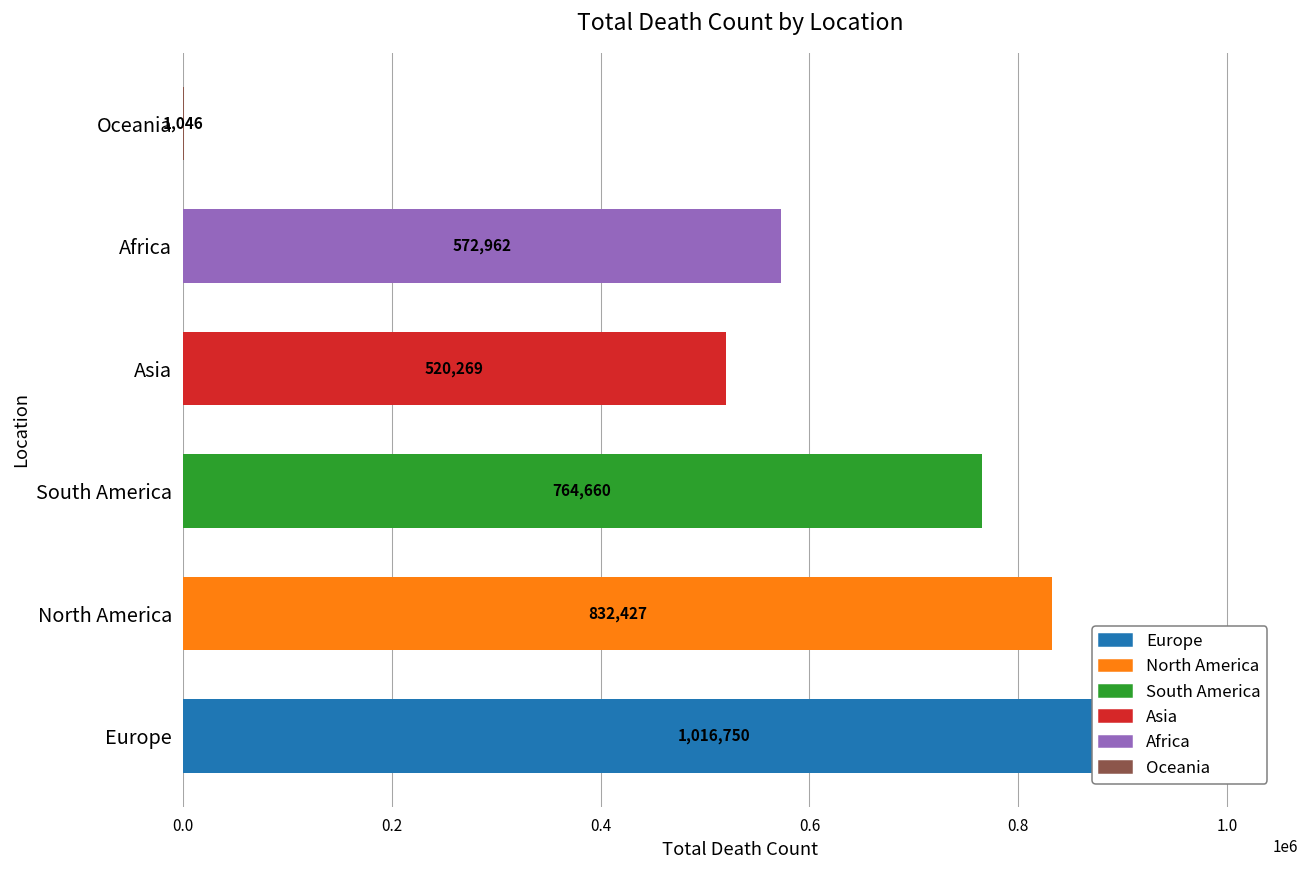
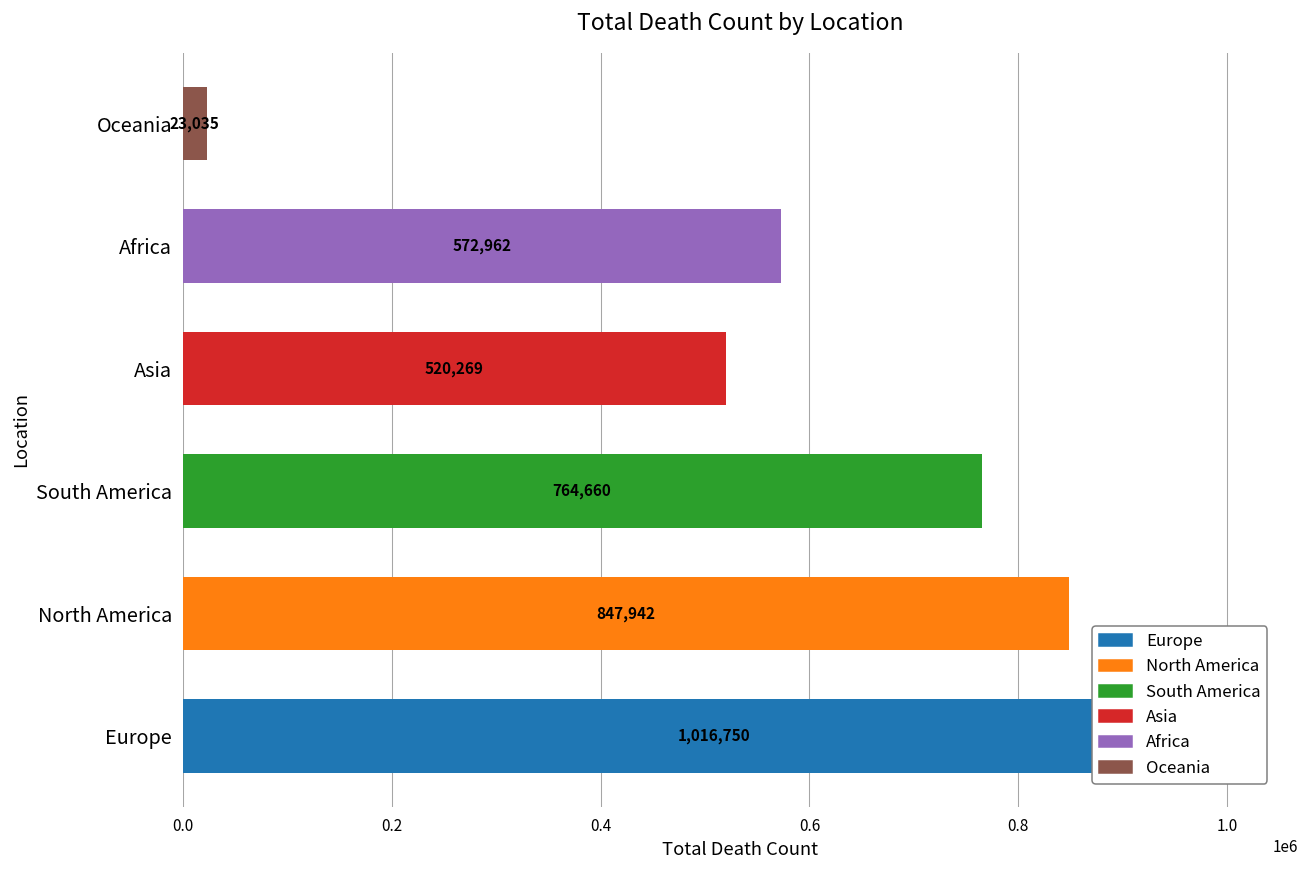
Oceania: 1,046 -> 23,035
North America: 832,427 -> 847,942
